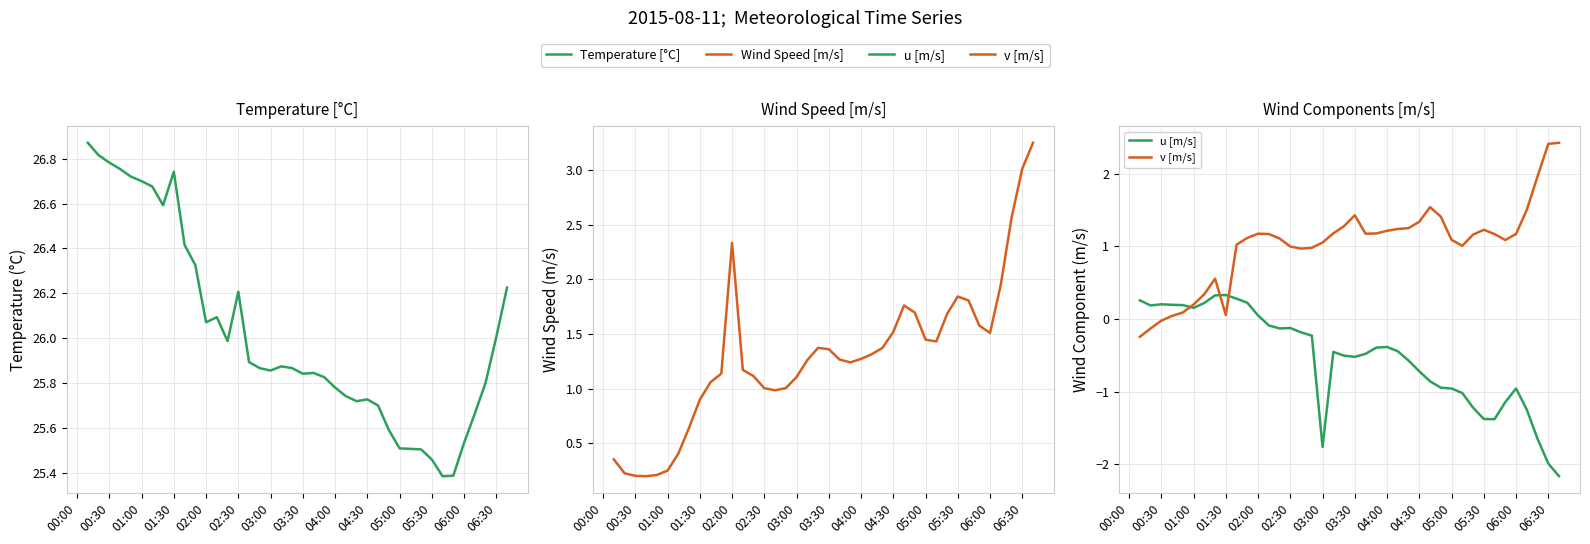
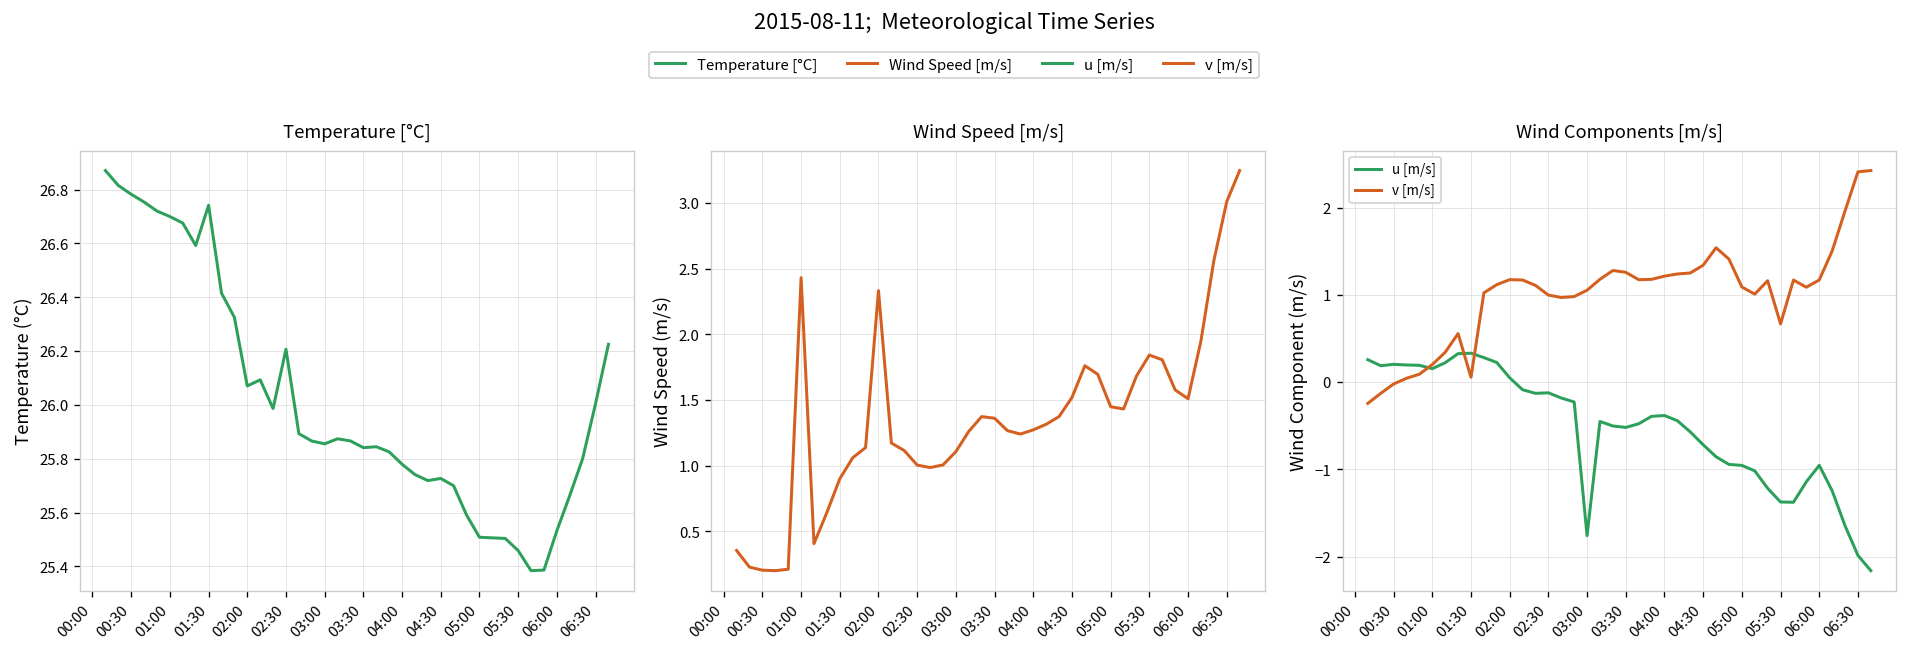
Wind Speed [m/s], 01:00: 0.25 -> 2.43
Wind Components [m/s], v [m/s], 03:30: 1.4 -> 1.3
Wind Components [m/s], v [m/s], 05:30: 1.2 -> 0.7
